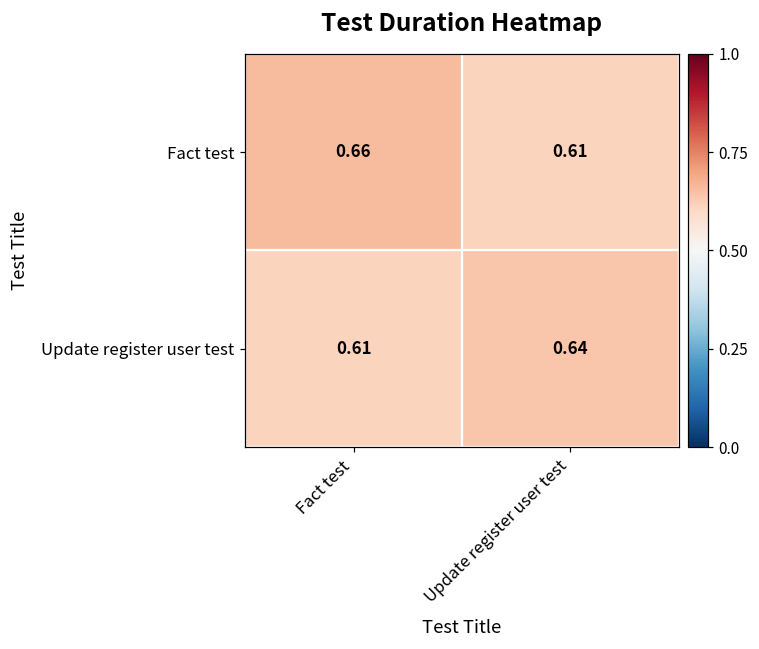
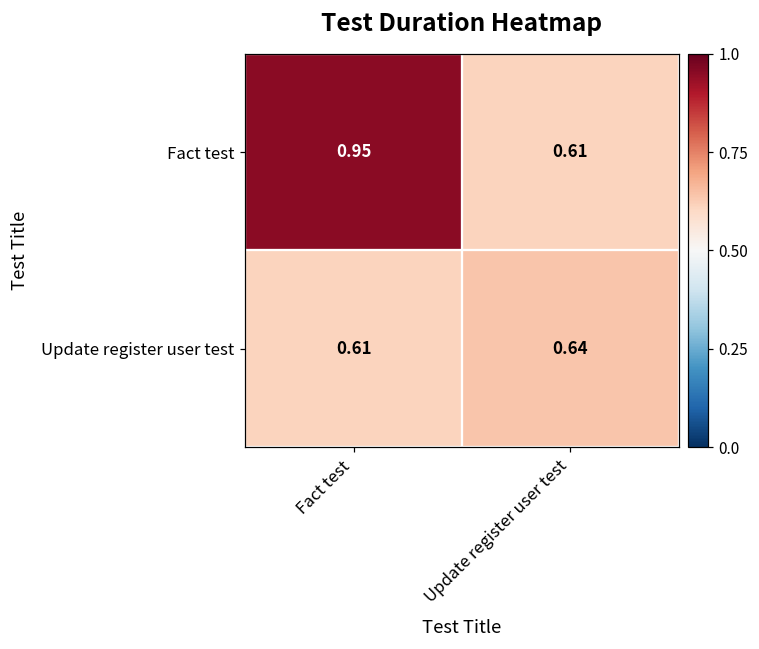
Fact test, Fact test: 0.66 -> 0.95
